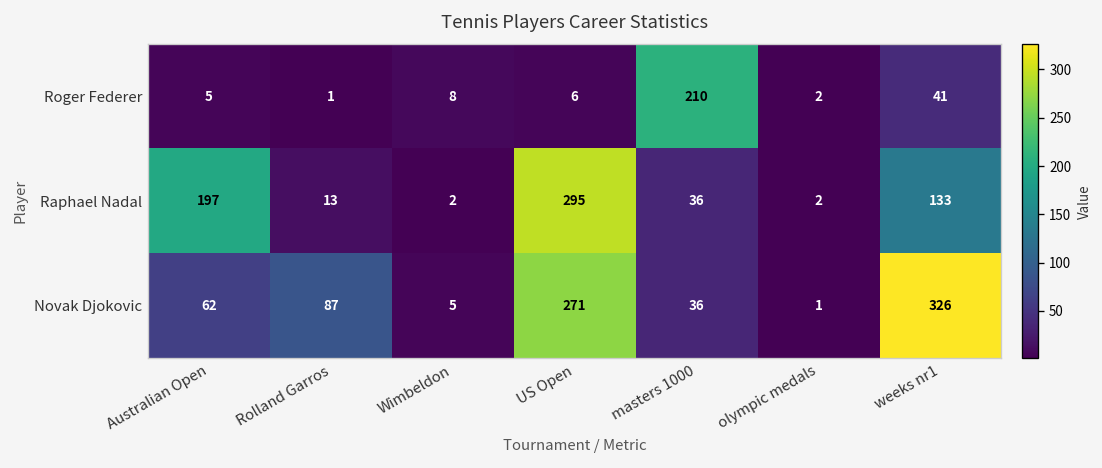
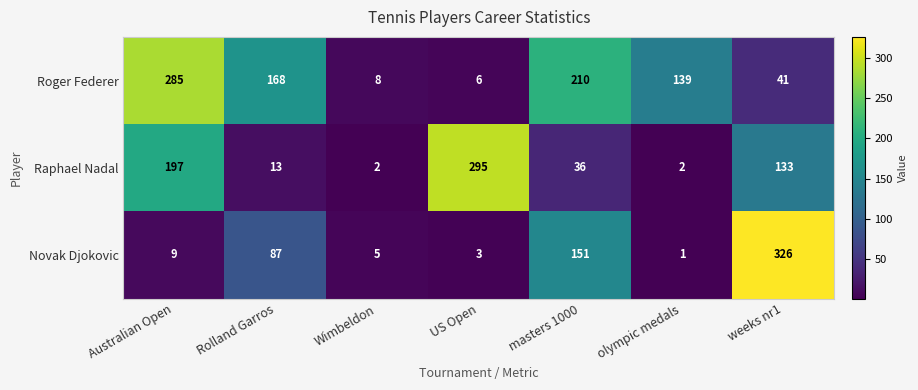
Roger Federer, Australian Open: 5 -> 285
Roger Federer, Rolland Garros: 1 -> 168
Roger Federer, olympic medals: 2 -> 139
Novak Djokovic, Australian Open: 62 -> 9
Novak Djokovic, US Open: 271 -> 3
Novak Djokovic, masters 1000: 36 -> 151
